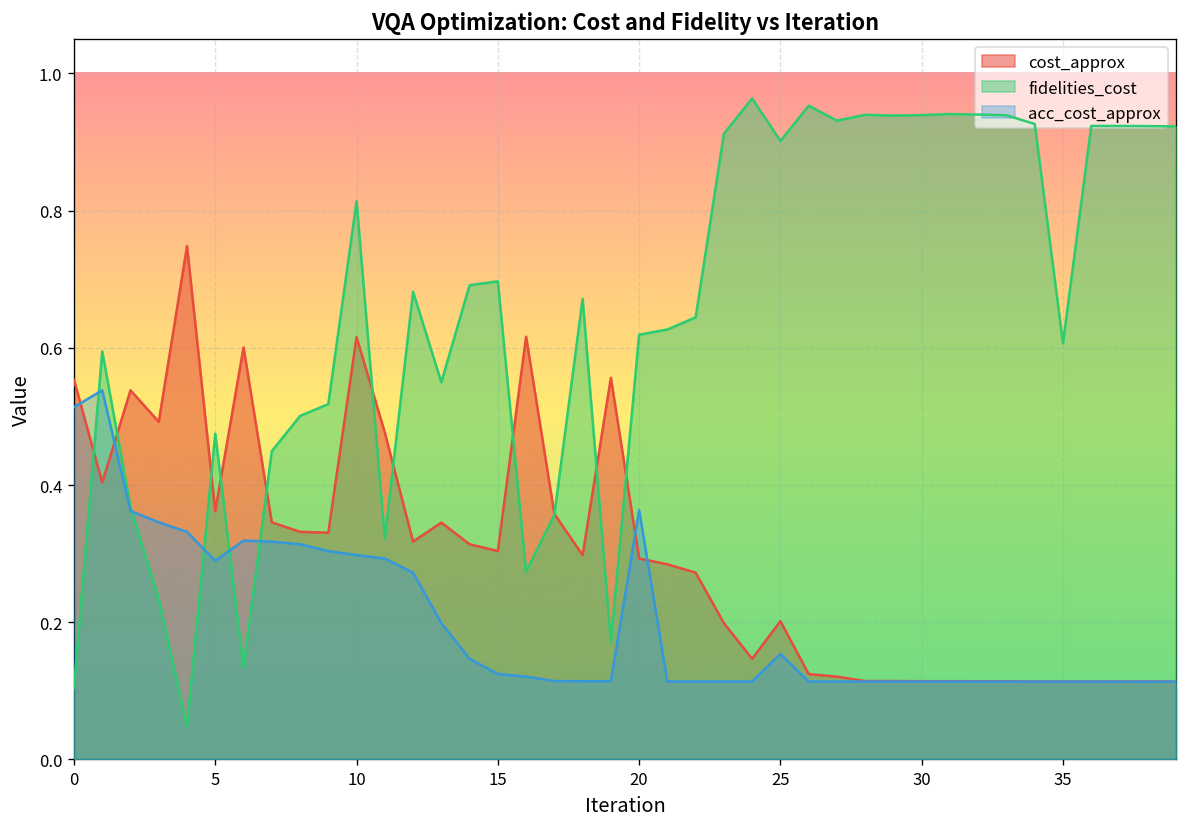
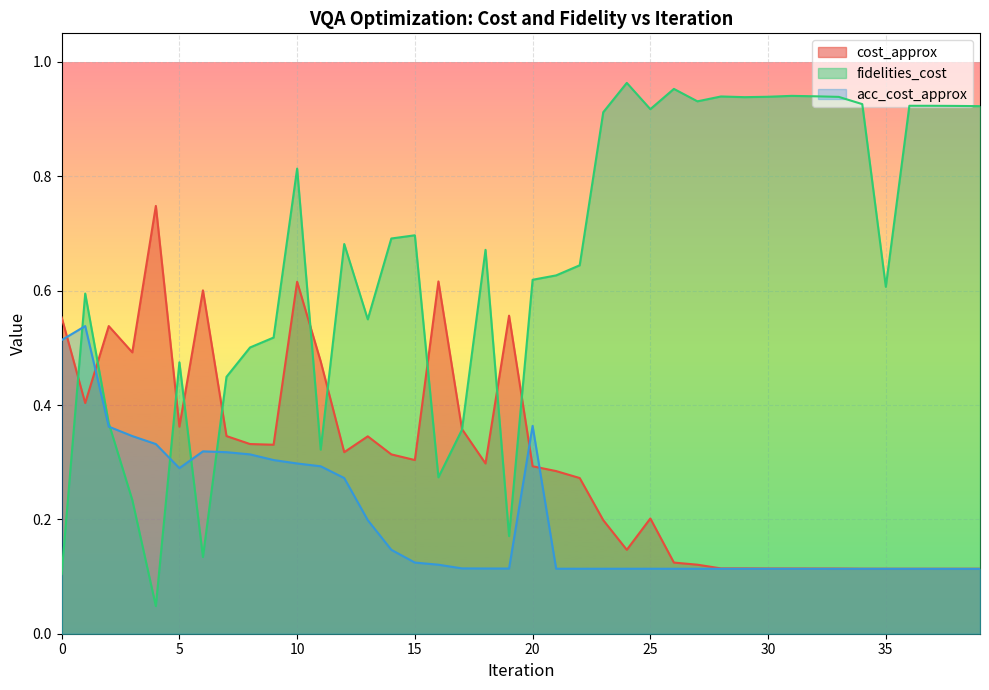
fidelities_cost, 25: 0.90 -> 0.92
acc_cost_approx, 25: 0.15 -> 0.11
